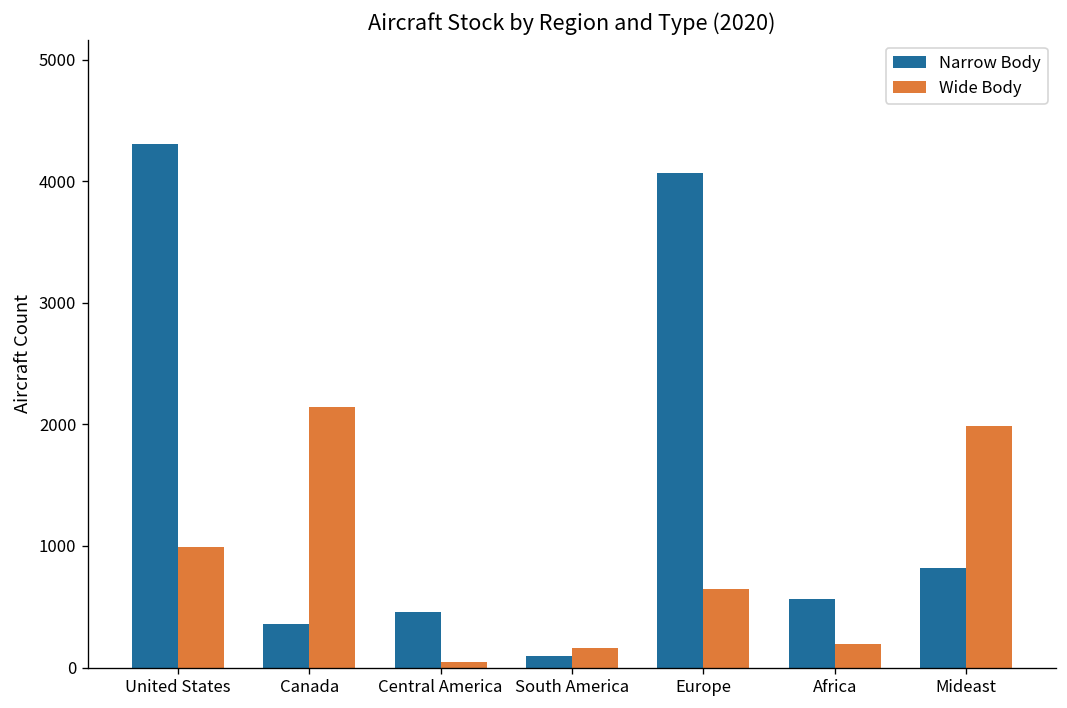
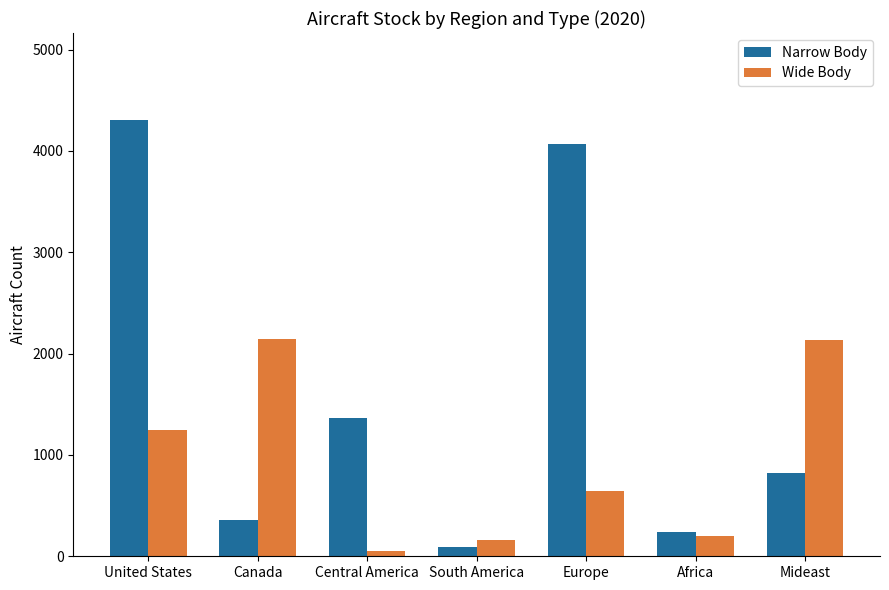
Wide Body, United States: 990 -> 1250
Narrow Body, Central America: 460 -> 1360
Narrow Body, Africa: 570 -> 240
Wide Body, Mideast: 1980 -> 2130
